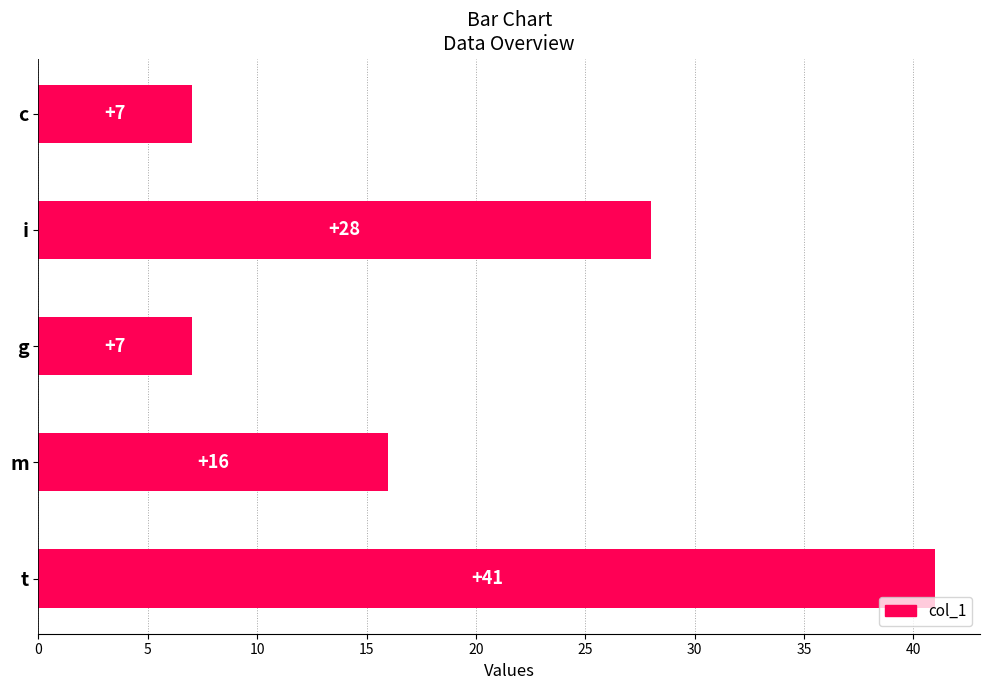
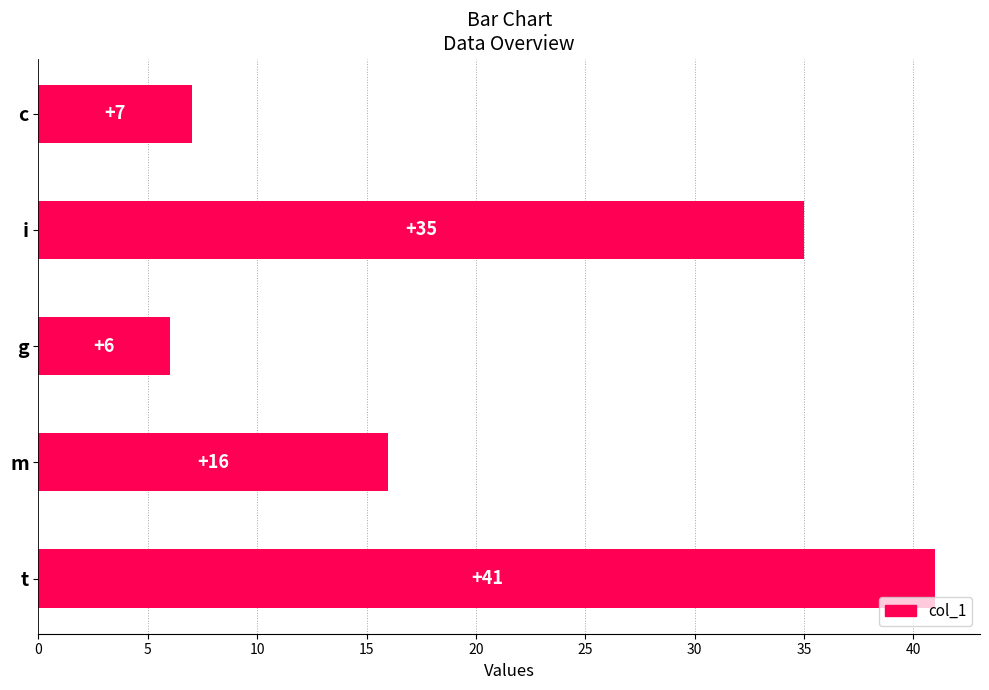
i: +28 -> +35
g: +7 -> +6
